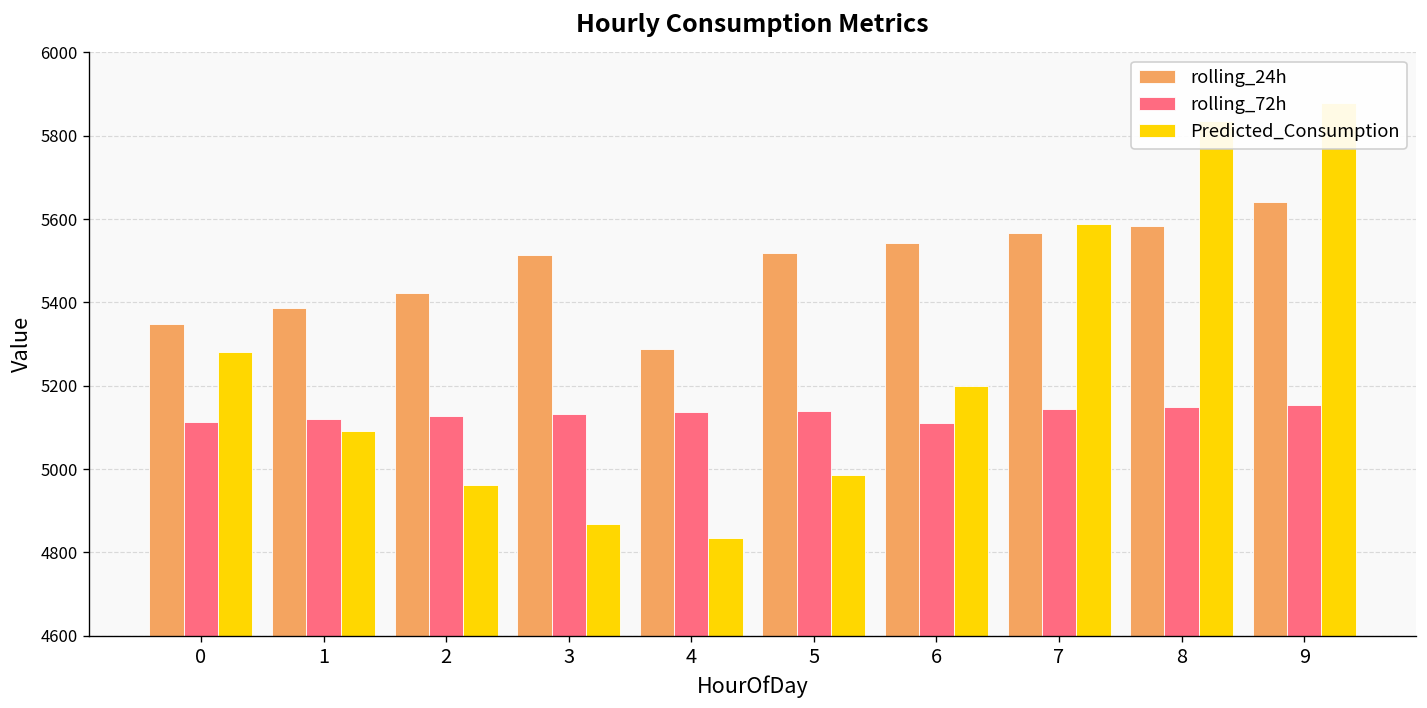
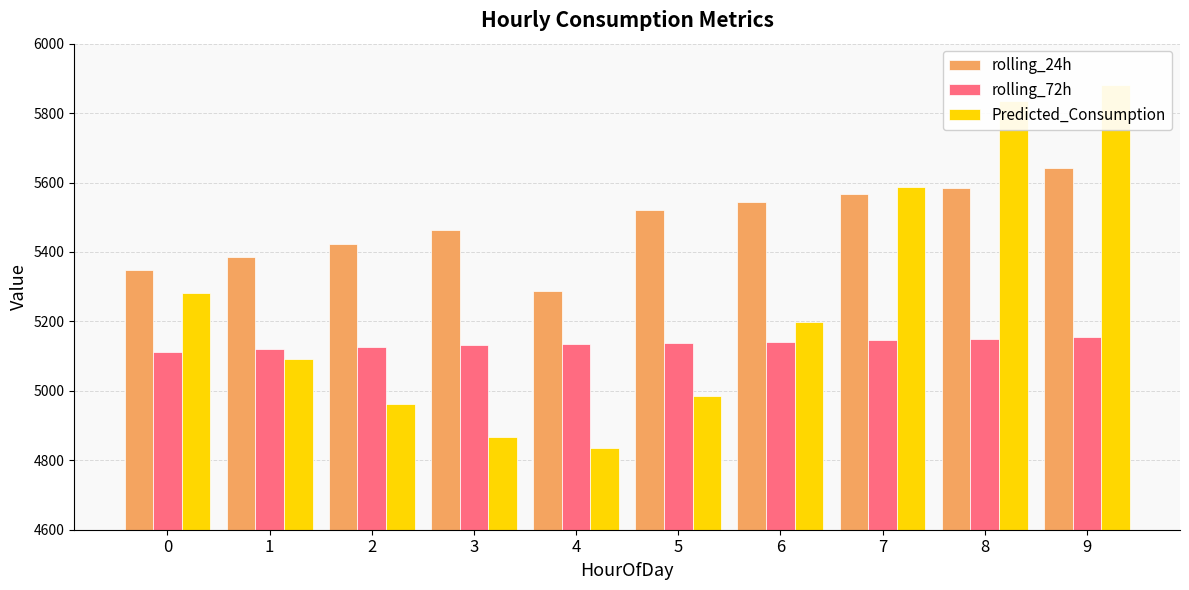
rolling_24h, 3: 5510 -> 5460
rolling_72h, 6: 5110 -> 5140
